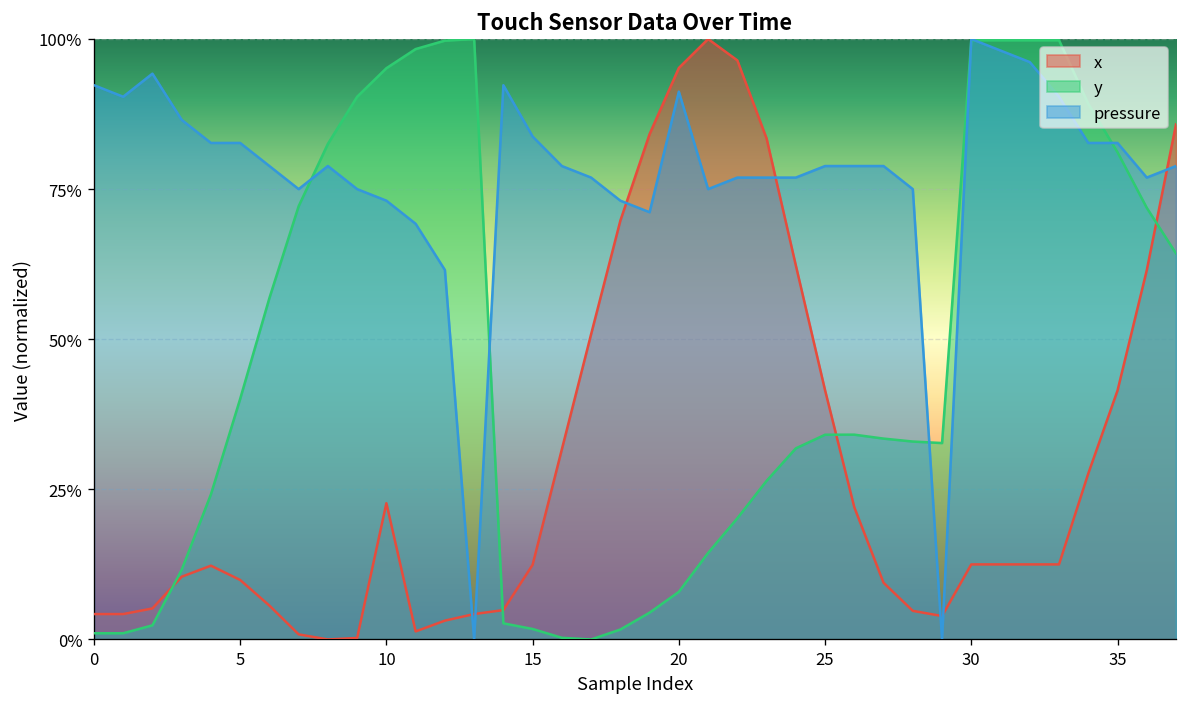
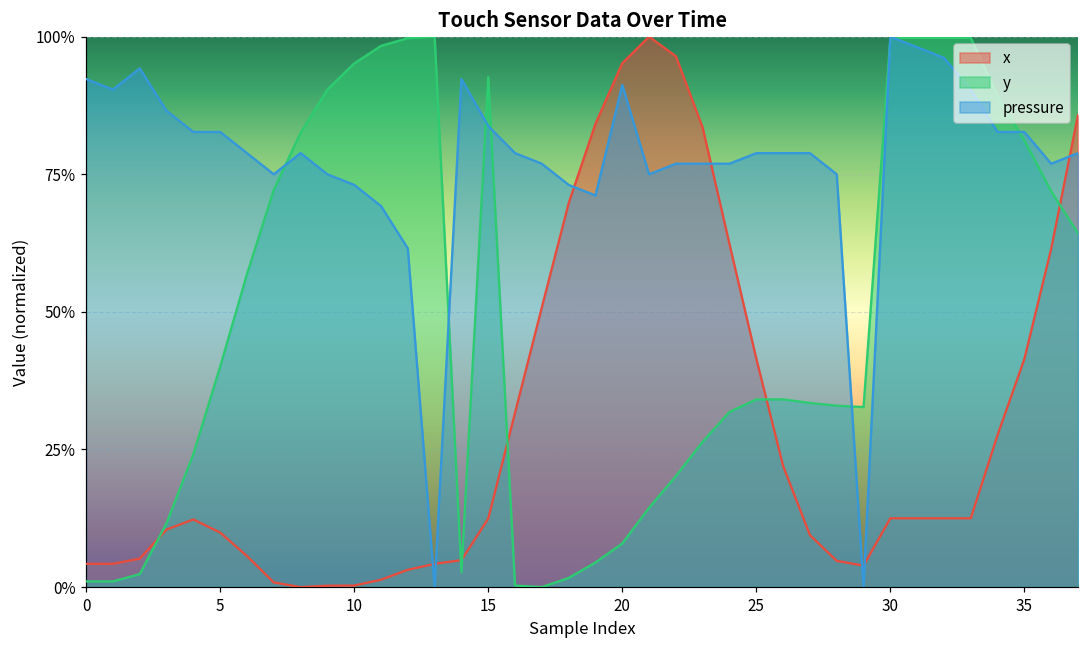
x, 10: 23% -> 0%
y, 15: 2% -> 93%
